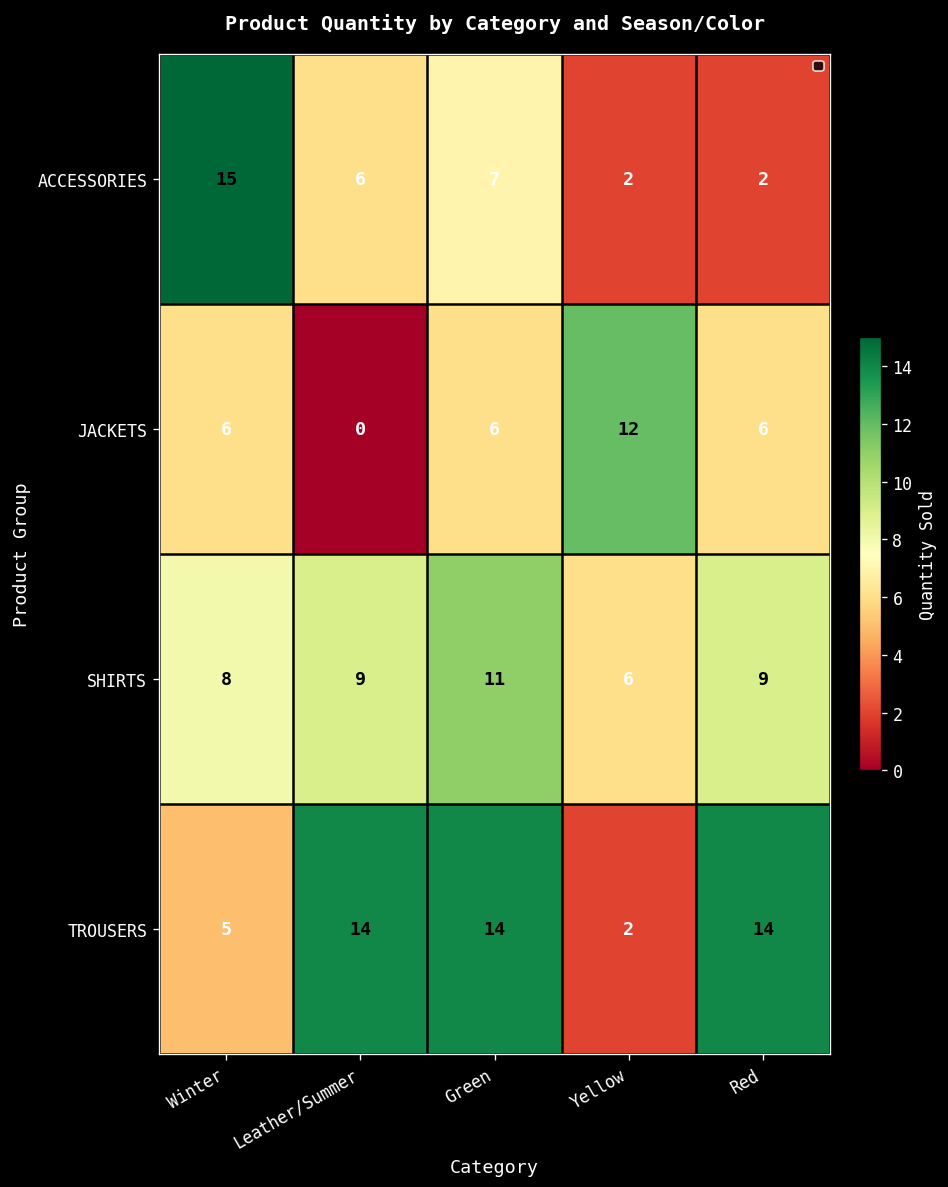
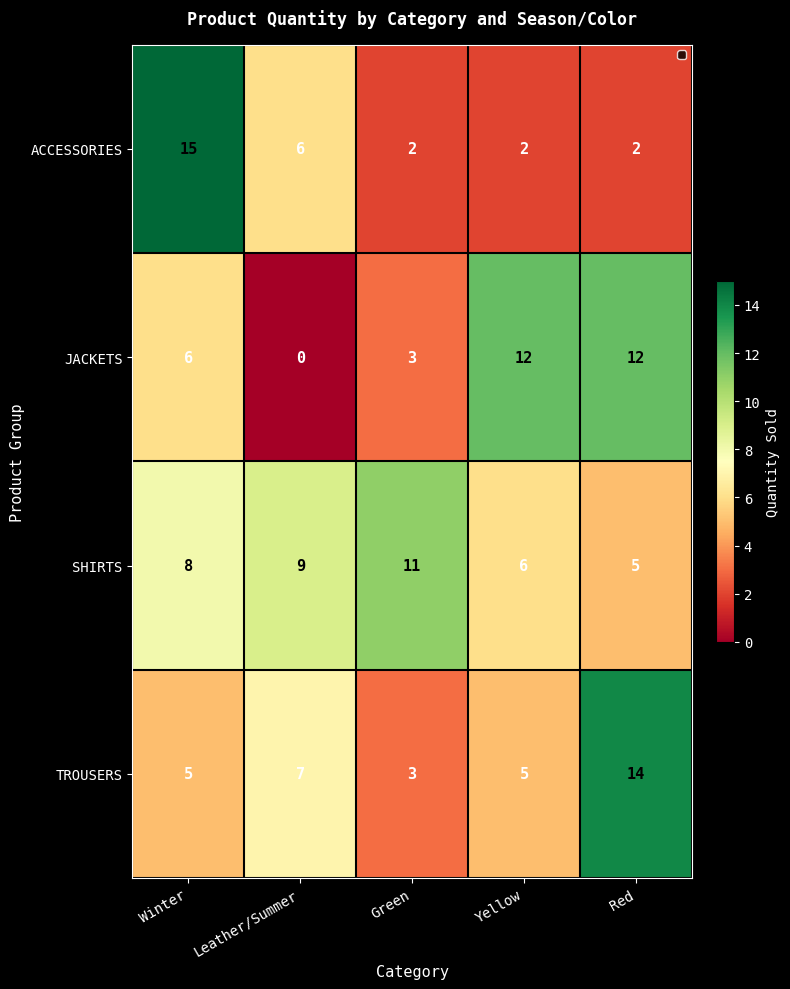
ACCESSORIES, Green: 7 -> 2
JACKETS, Green: 6 -> 3
JACKETS, Red: 6 -> 12
SHIRTS, Red: 9 -> 5
TROUSERS, Leather/Summer: 14 -> 7
TROUSERS, Green: 14 -> 3
TROUSERS, Yellow: 2 -> 5
